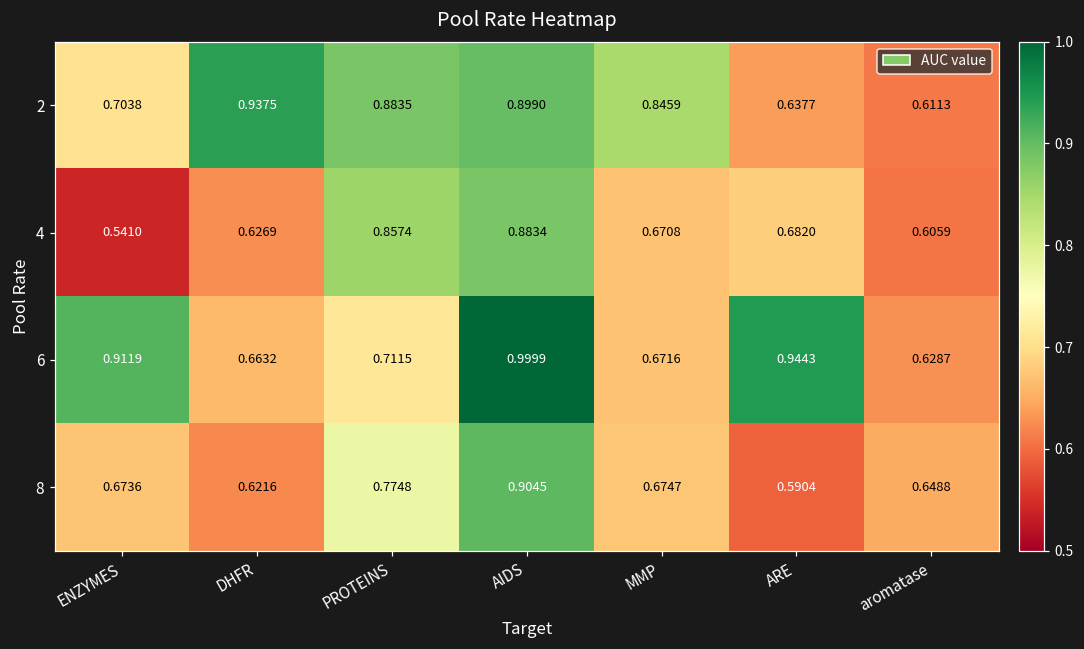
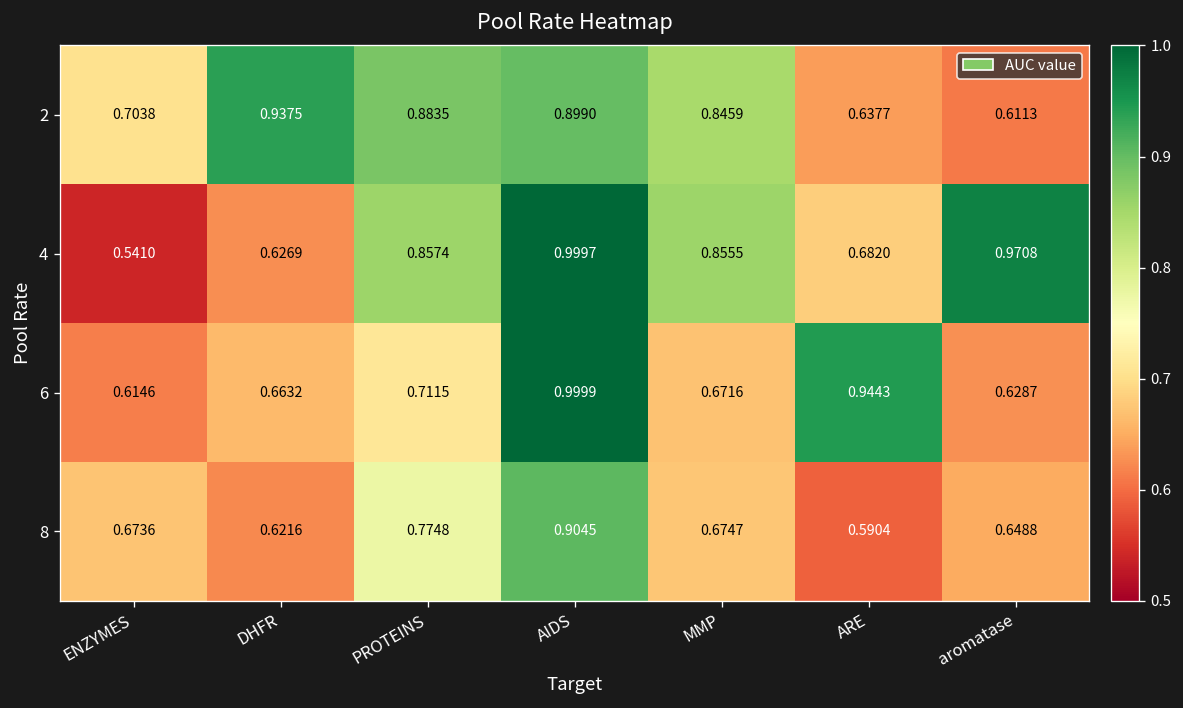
4, AIDS: 0.8834 -> 0.9997
4, MMP: 0.6708 -> 0.8555
4, aromatase: 0.6059 -> 0.9708
6, ENZYMES: 0.9119 -> 0.6146
